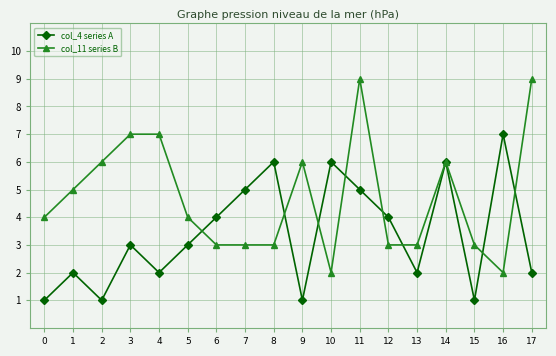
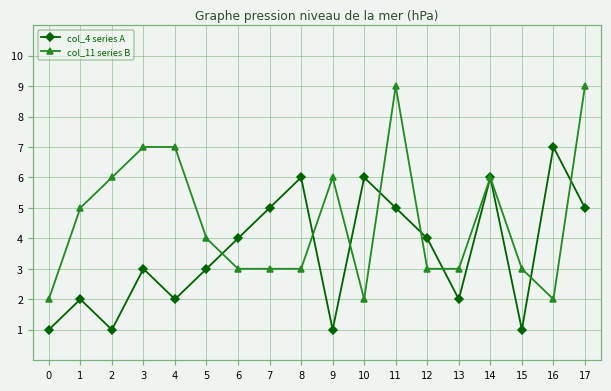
col_11 series B, 0: 4 -> 2
col_4 series A, 17: 2 -> 5
